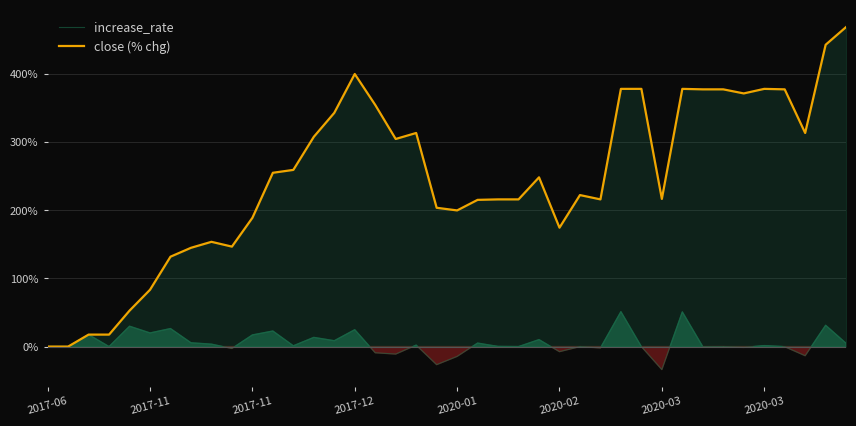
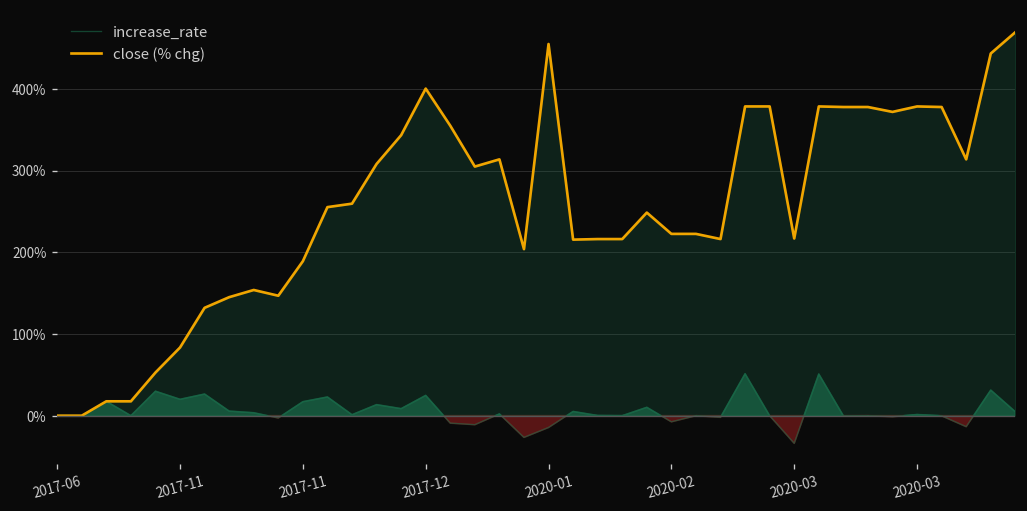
close (% chg), 2020-01: 200% -> 450%
close (% chg), 2020-02: 170% -> 220%
